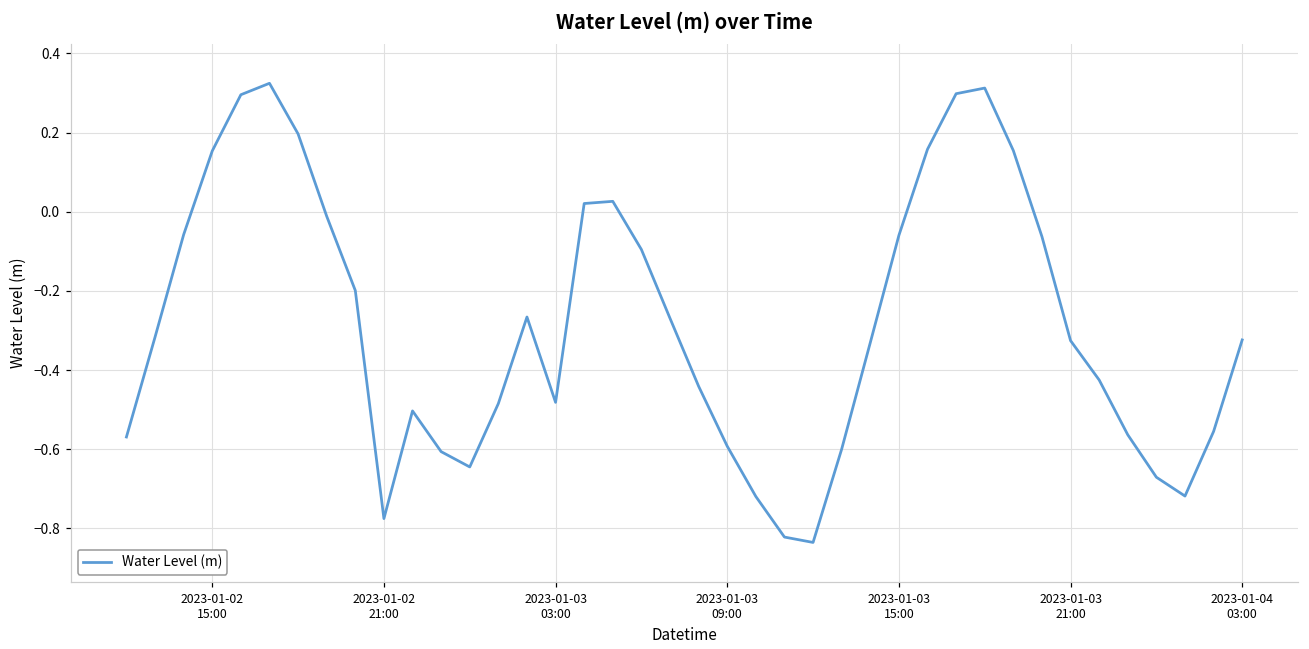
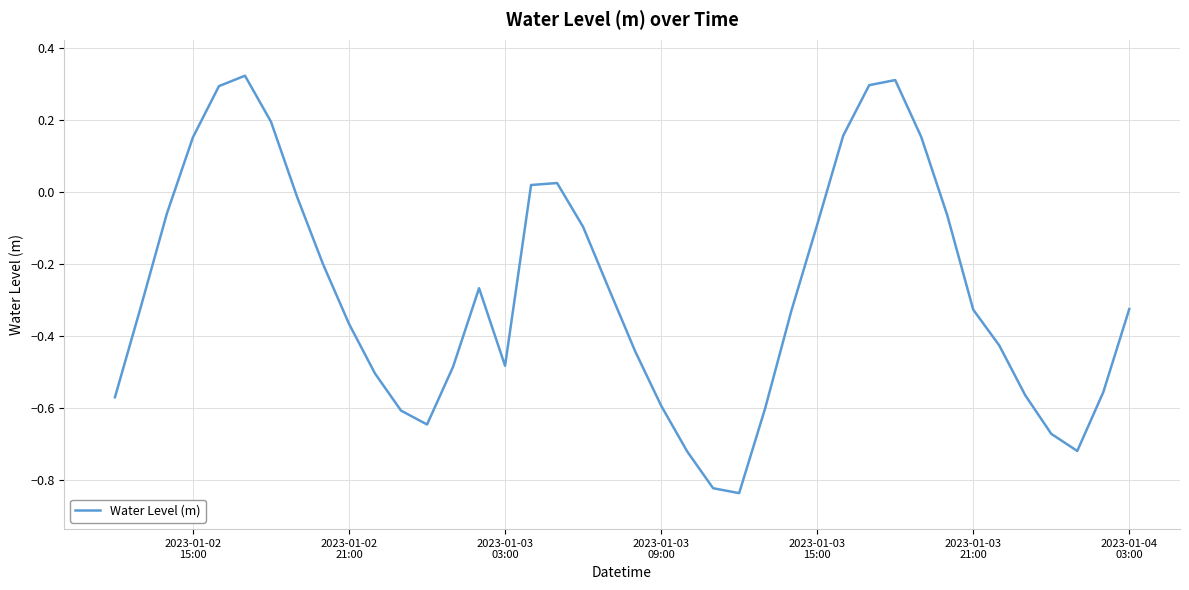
2023-01-02 21:00: -0.78 -> -0.37
2023-01-03 15:00: -0.06 -> -0.09
